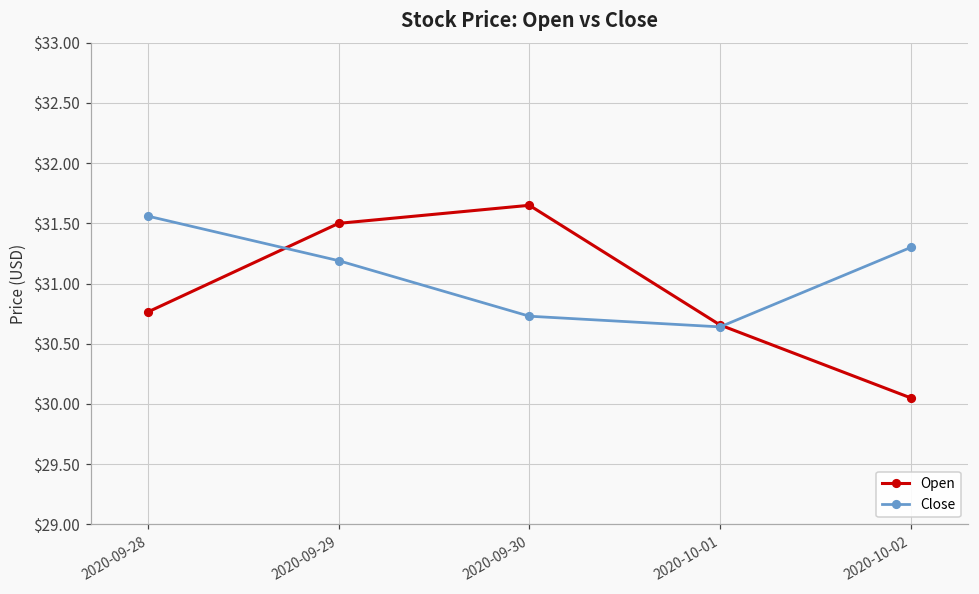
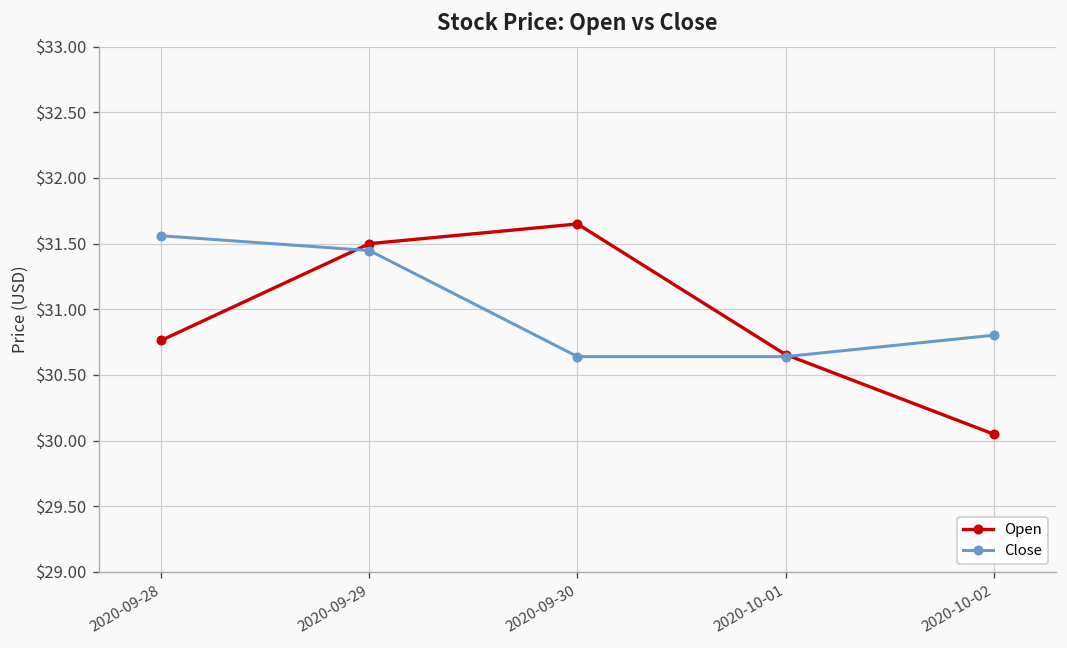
Close, 2020-09-29: $31.19 -> $31.45
Close, 2020-09-30: $30.73 -> $30.64
Close, 2020-10-02: $31.30 -> $30.80
